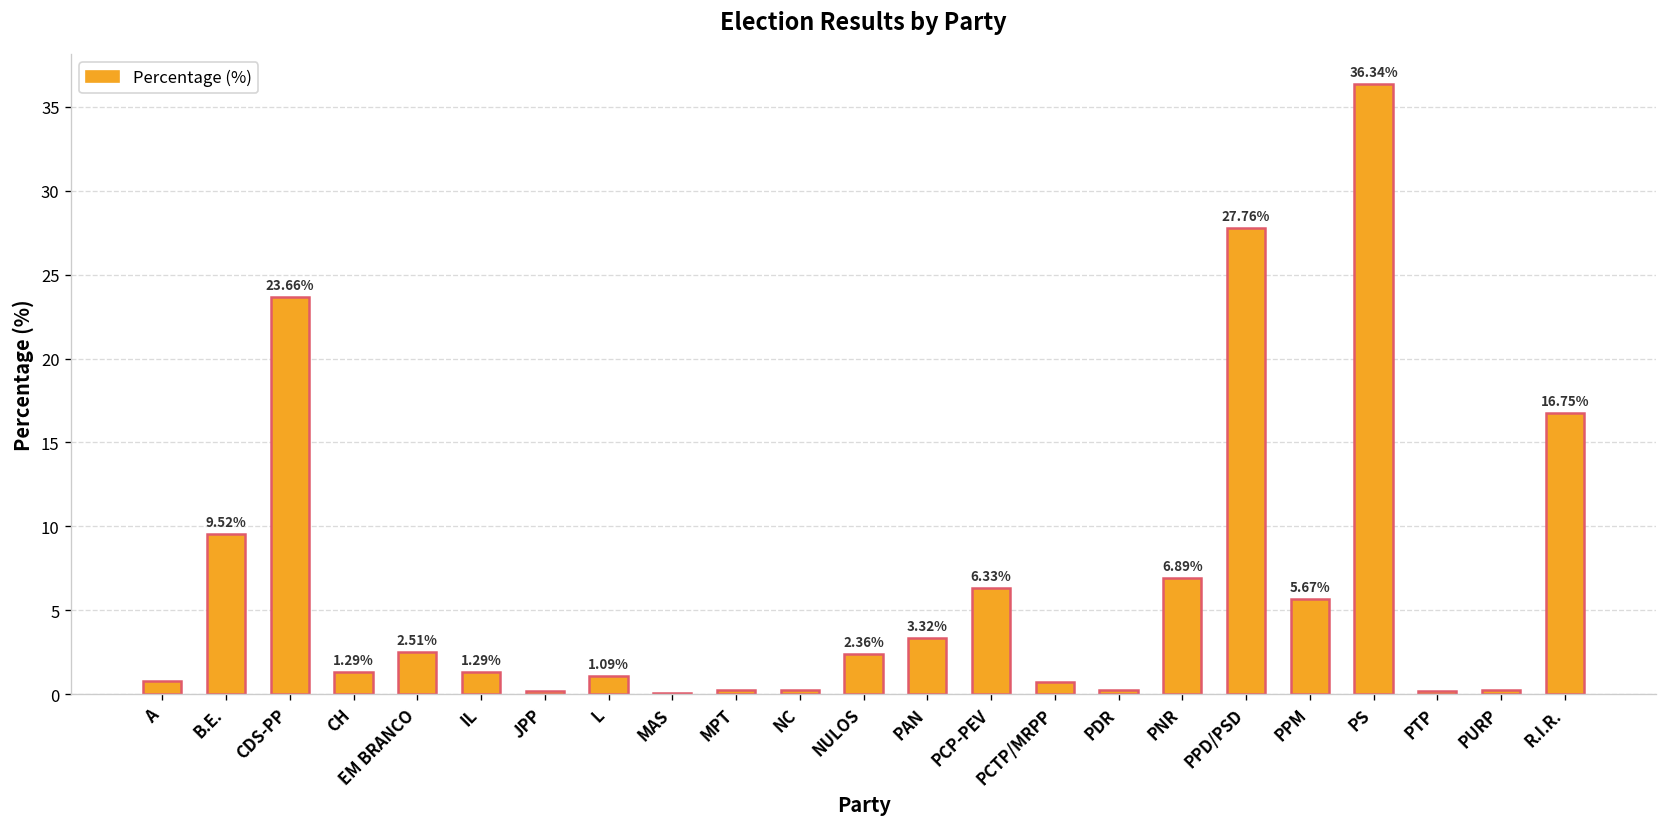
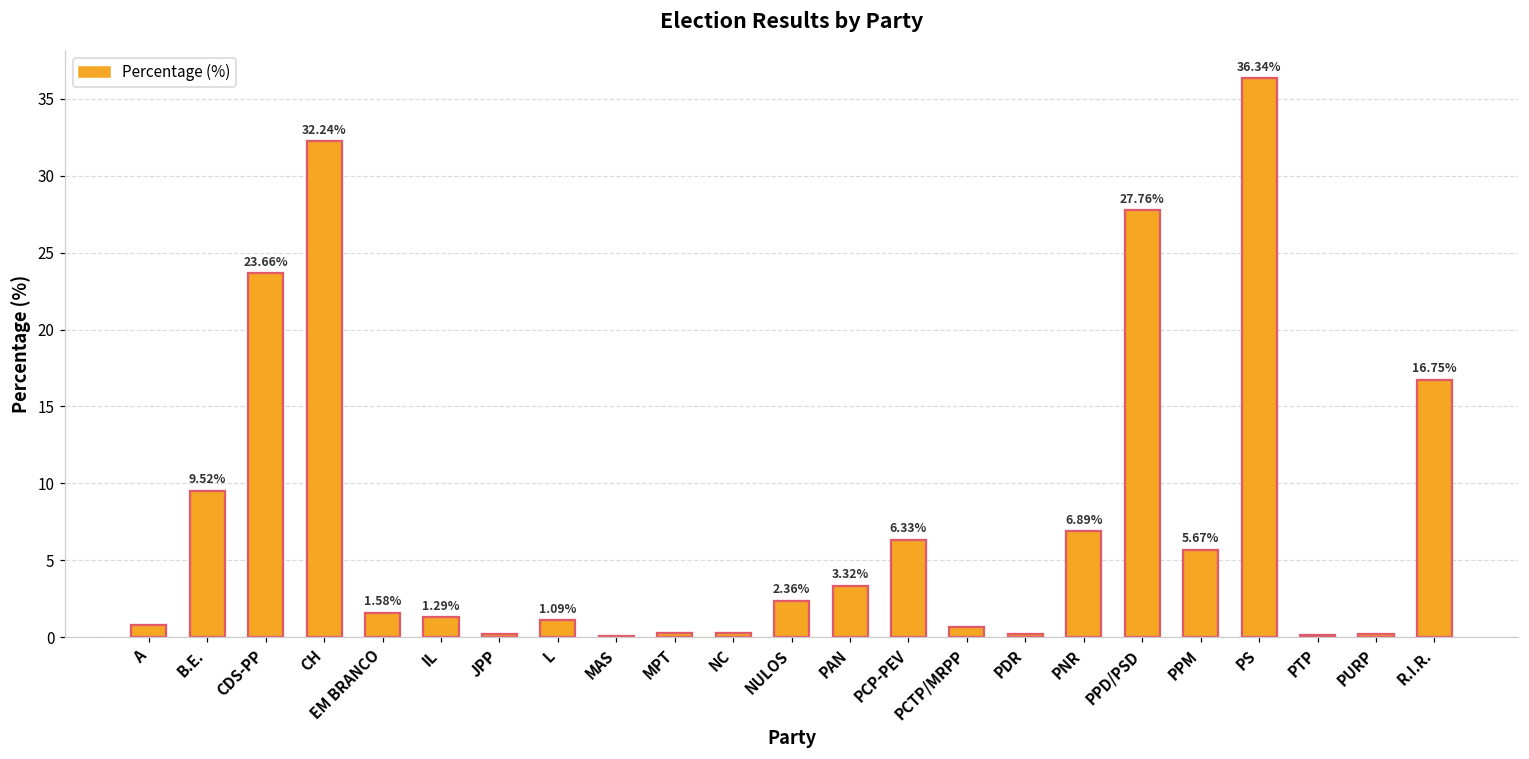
CH: 1.29% -> 32.24%
EM BRANCO: 2.51% -> 1.58%
